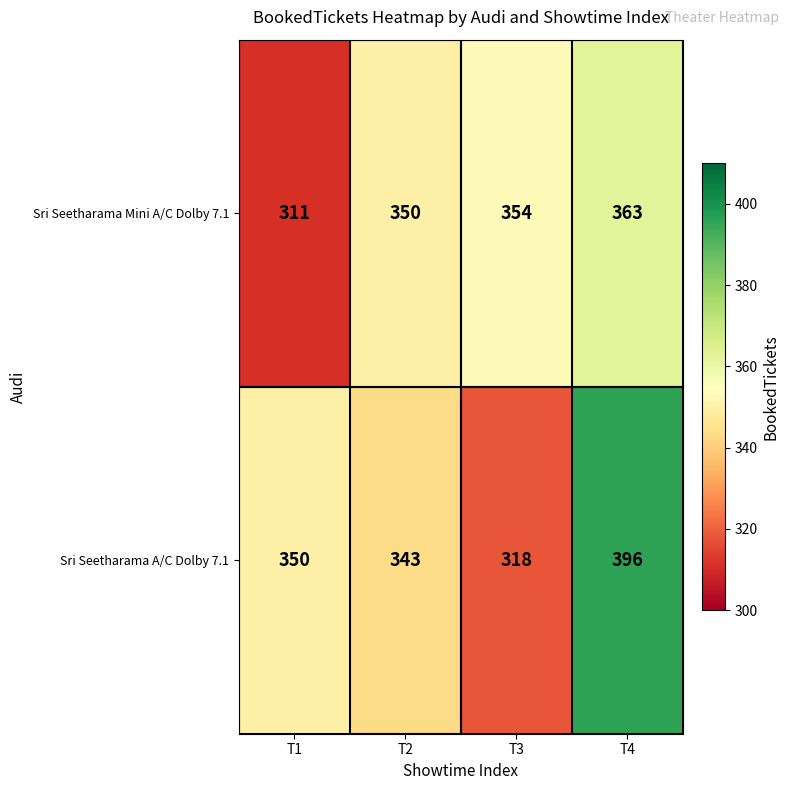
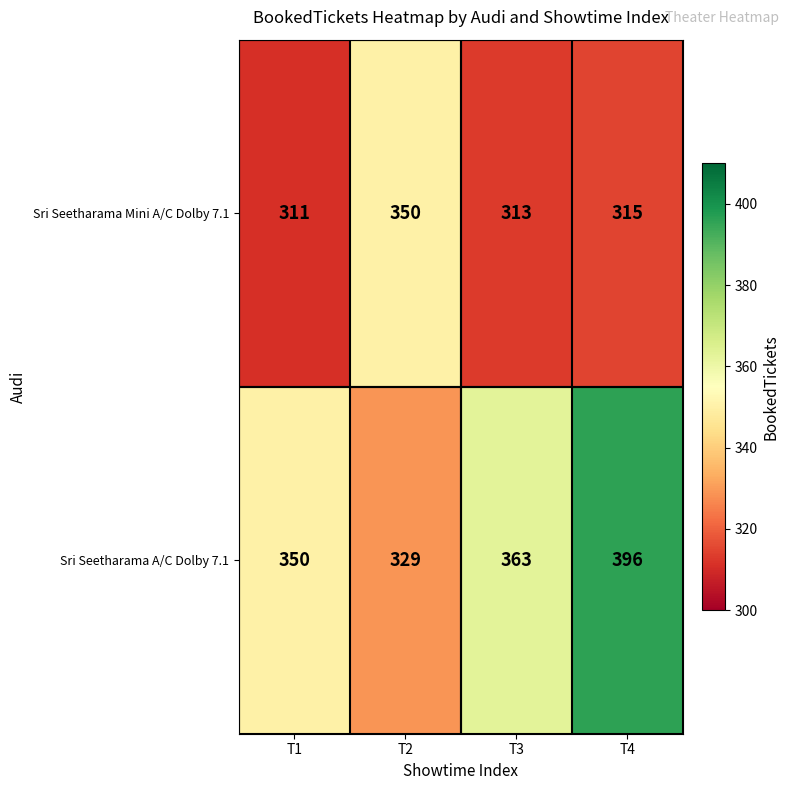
Sri Seetharama Mini A/C Dolby 7.1, T3: 354 -> 313
Sri Seetharama Mini A/C Dolby 7.1, T4: 363 -> 315
Sri Seetharama A/C Dolby 7.1, T2: 343 -> 329
Sri Seetharama A/C Dolby 7.1, T3: 318 -> 363
